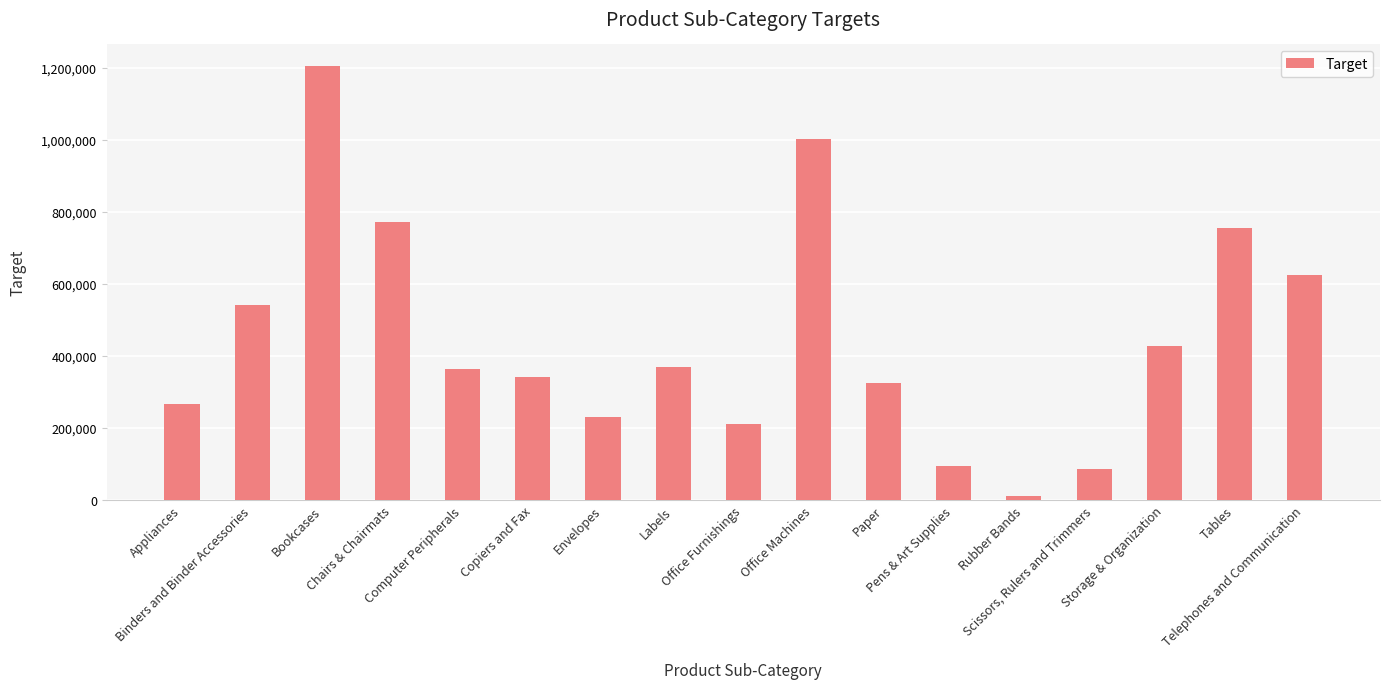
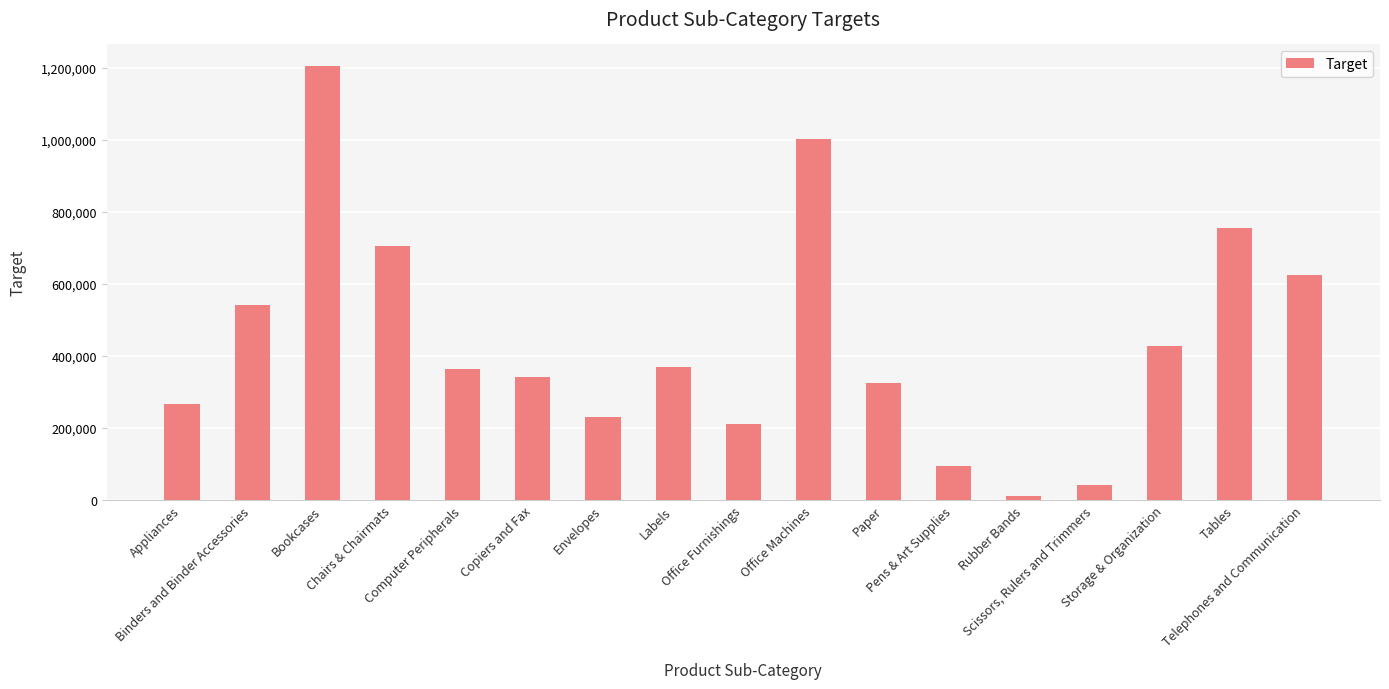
Chairs & Chairmats: 770,000 -> 700,000
Scissors, Rulers and Trimmers: 90,000 -> 40,000
